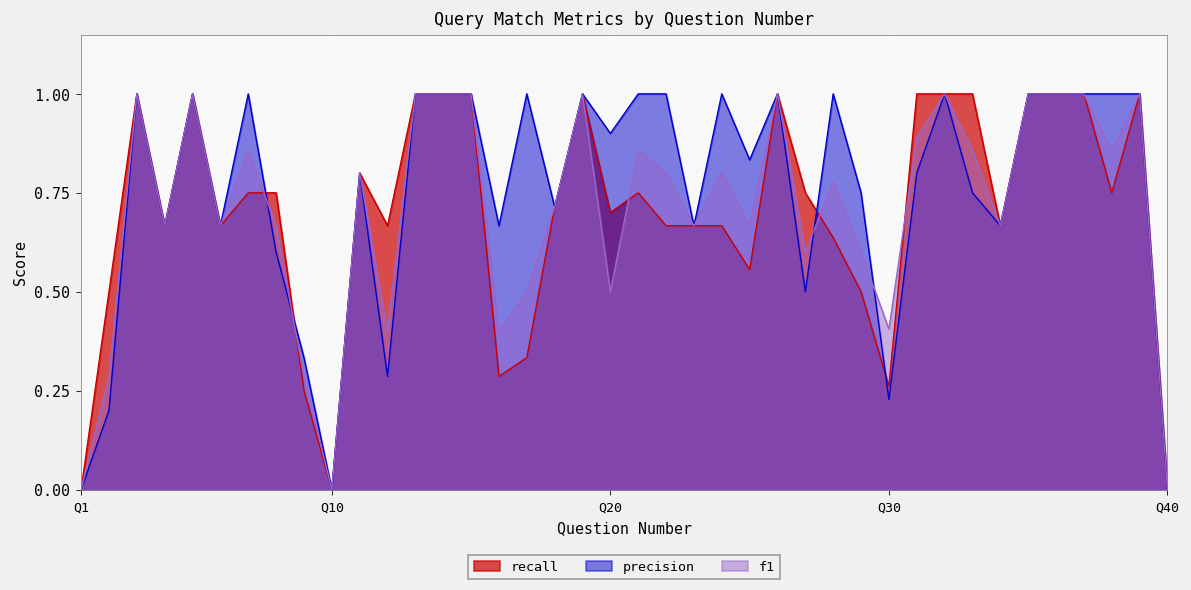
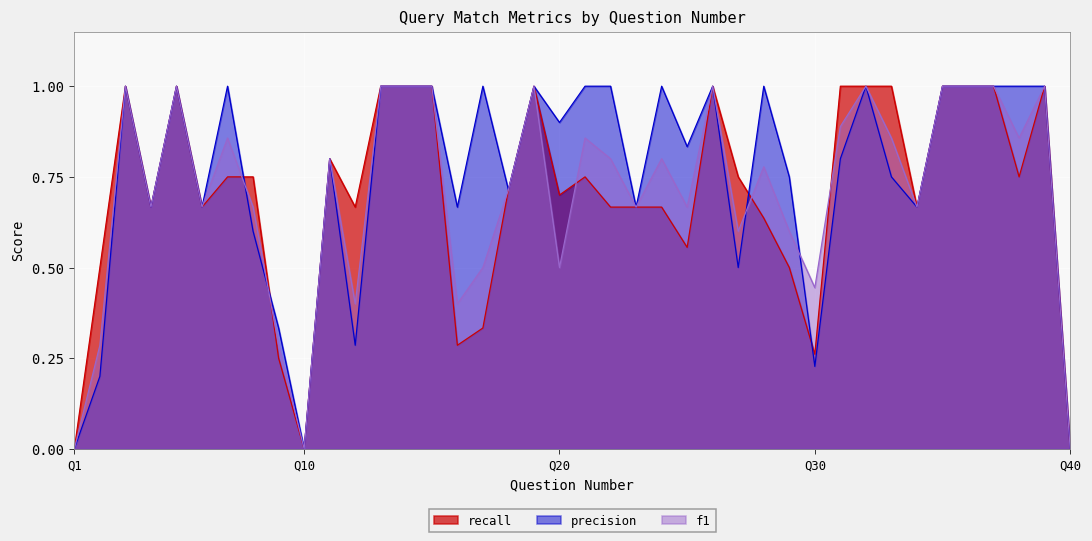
f1, Q30: 0.41 -> 0.44
